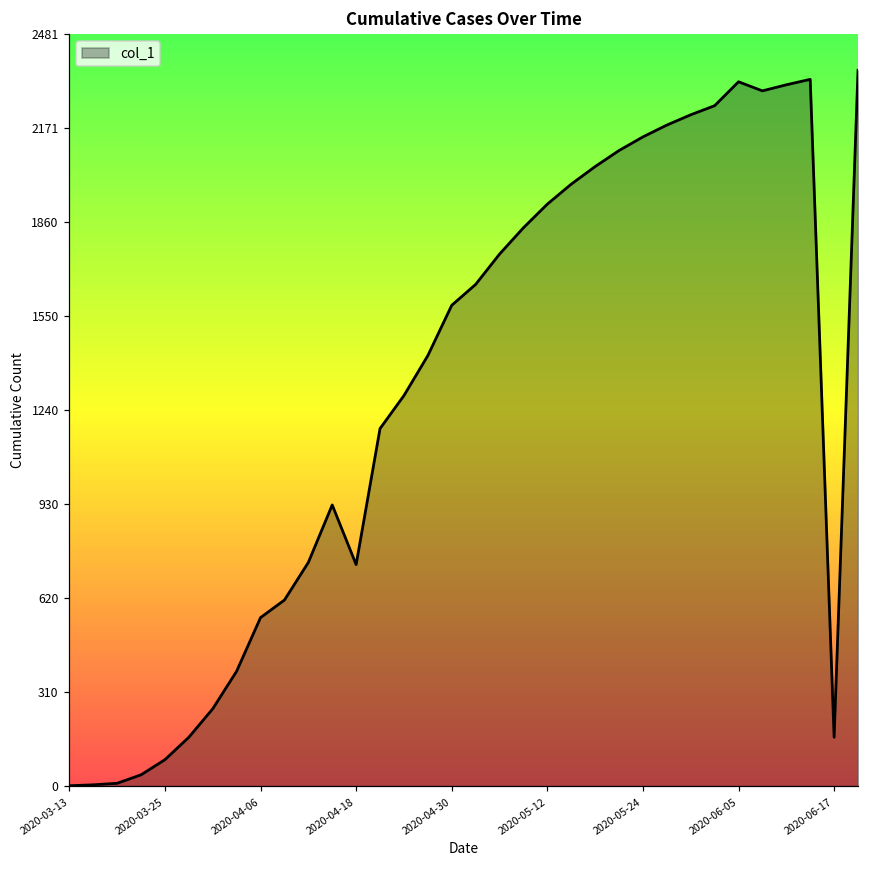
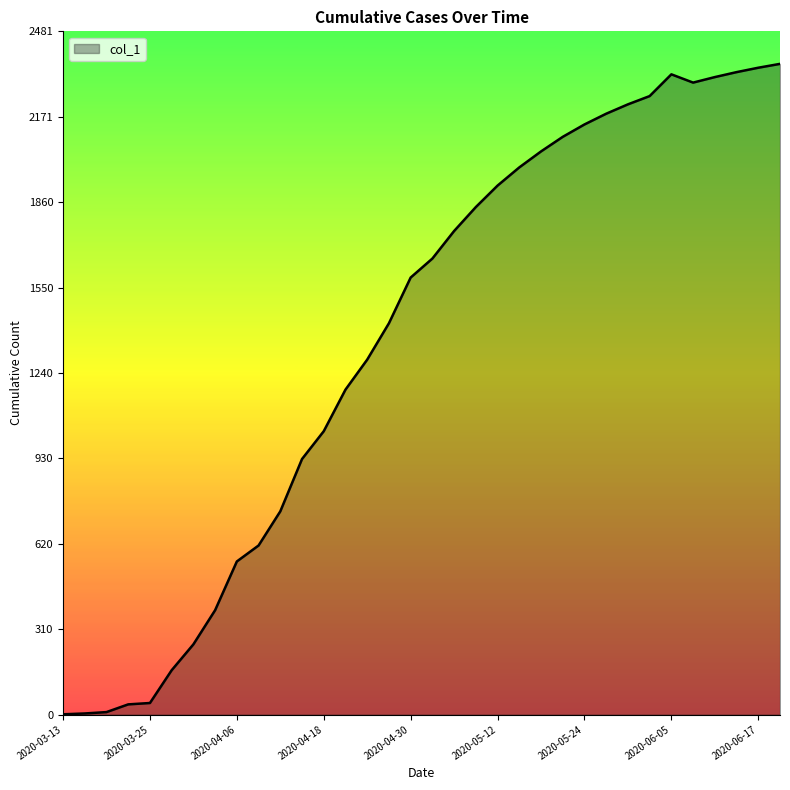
2020-03-25: 90 -> 40
2020-04-18: 730 -> 1030
2020-06-17: 160 -> 2350
